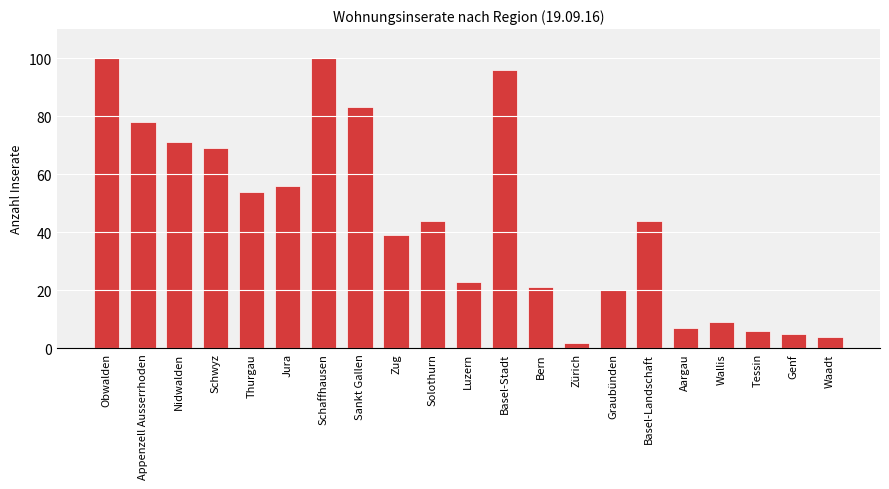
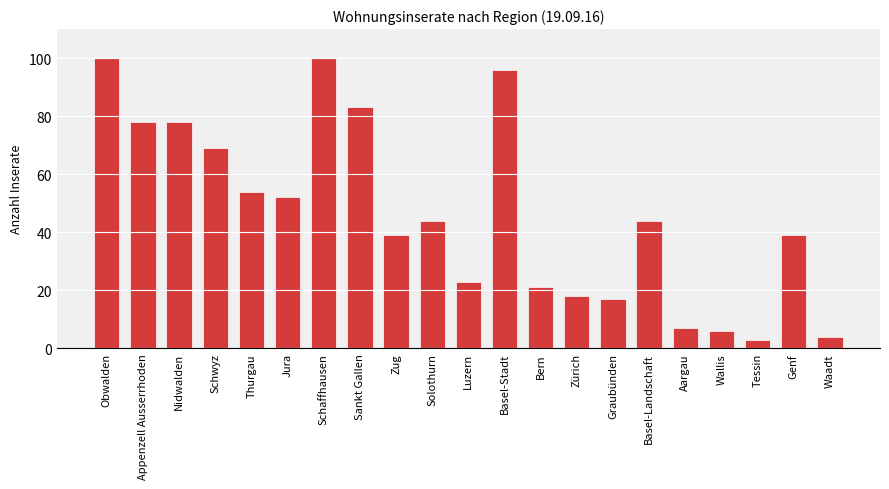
Nidwalden: 71 -> 78
Jura: 56 -> 52
Zürich: 2 -> 18
Graubünden: 20 -> 17
Wallis: 9 -> 6
Tessin: 6 -> 3
Genf: 5 -> 39
